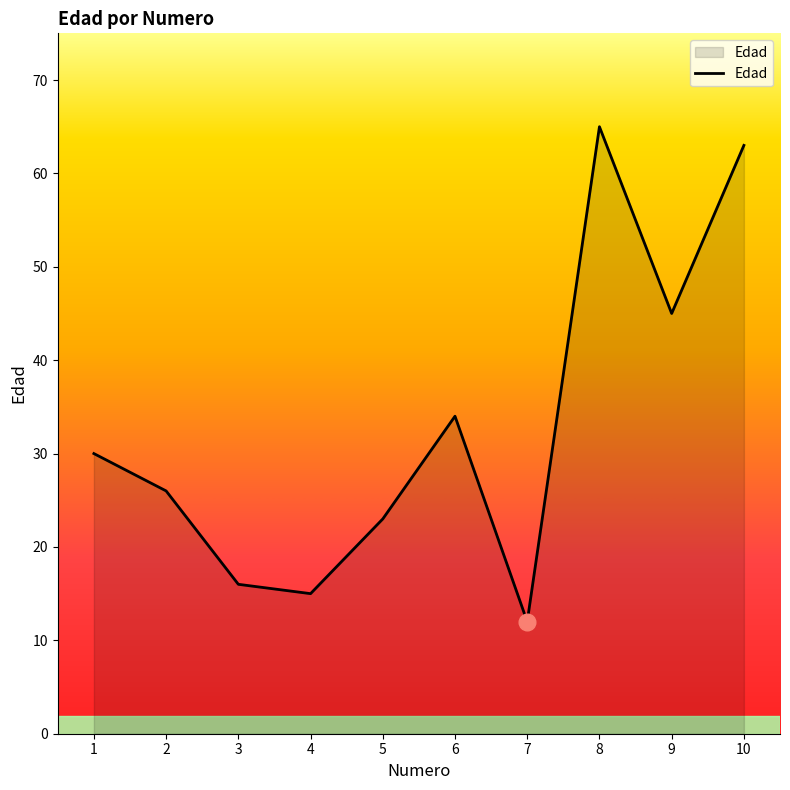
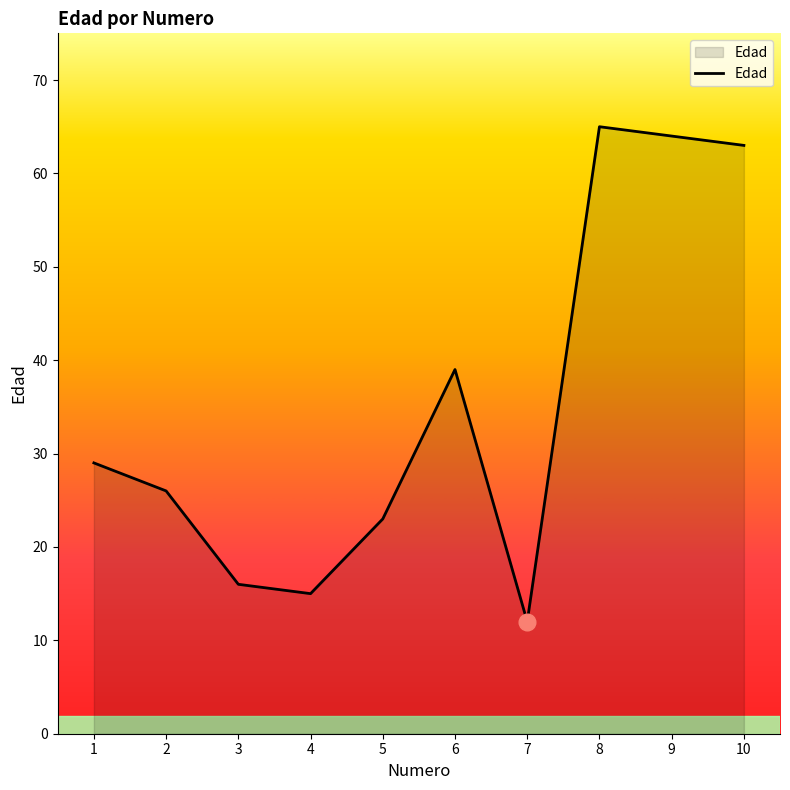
Edad, 1: 30 -> 29
Edad, 6: 34 -> 39
Edad, 9: 45 -> 64
